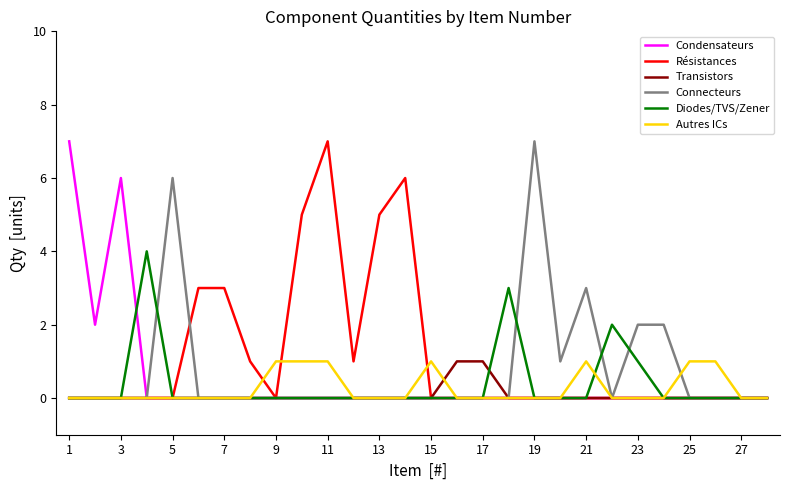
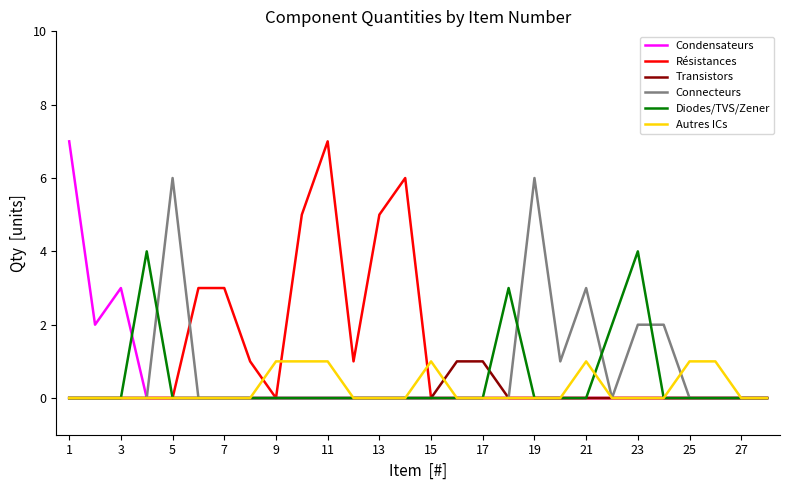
Condensateurs, 3: 6 -> 3
Connecteurs, 19: 7 -> 6
Diodes/TVS/Zener, 23: 1 -> 4
